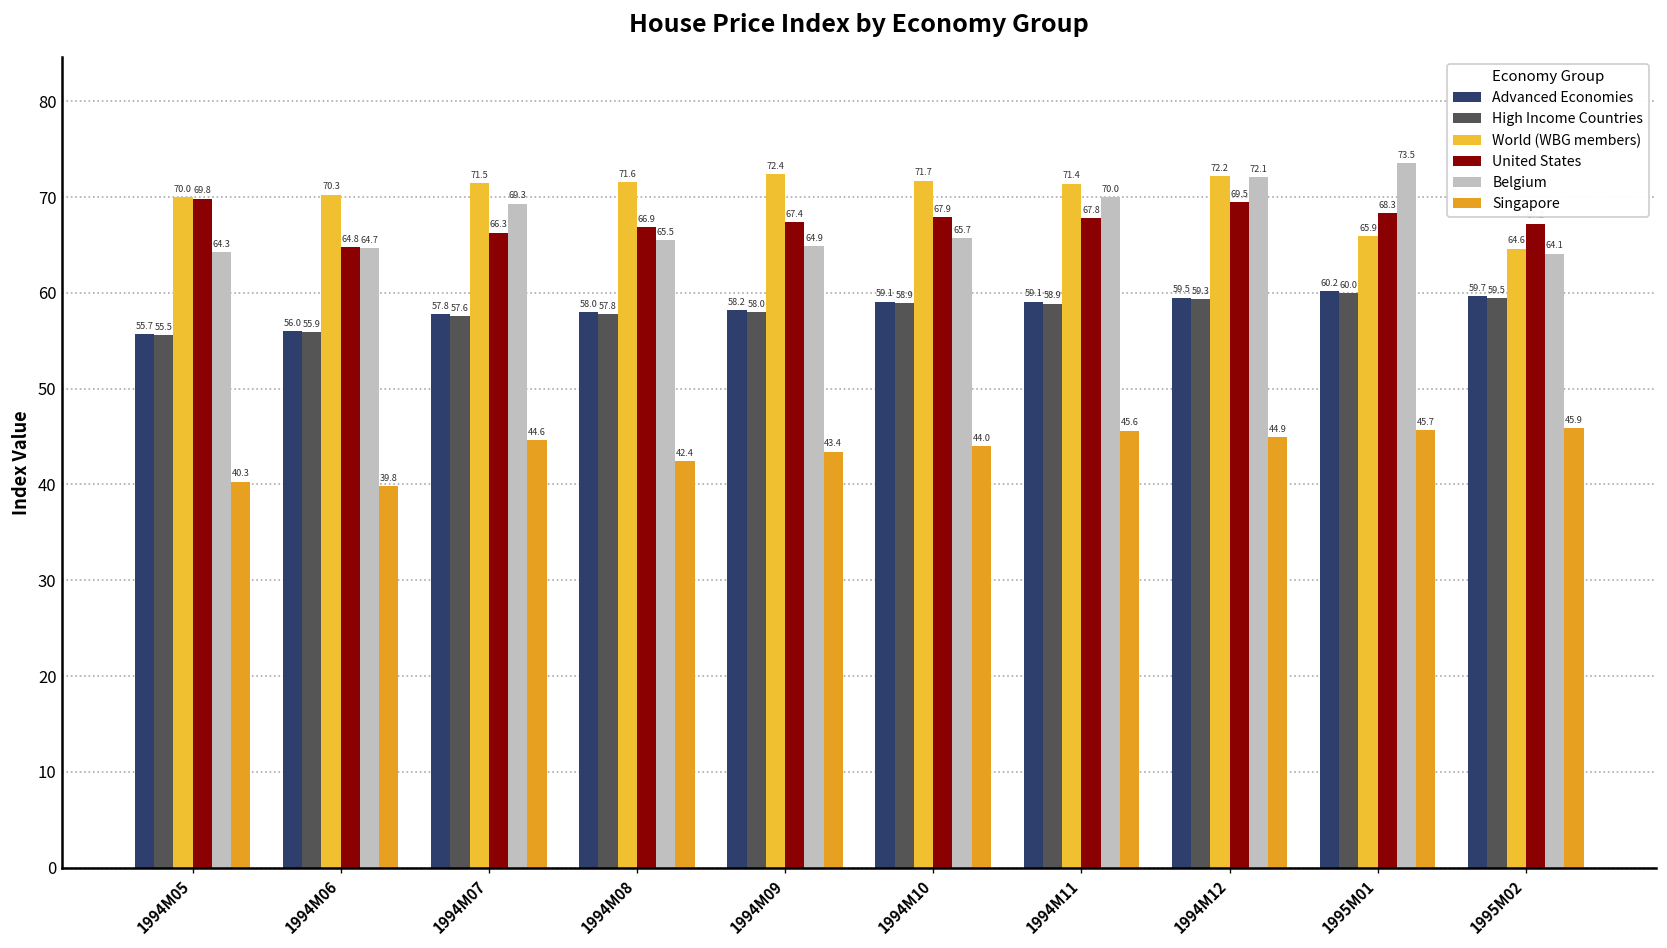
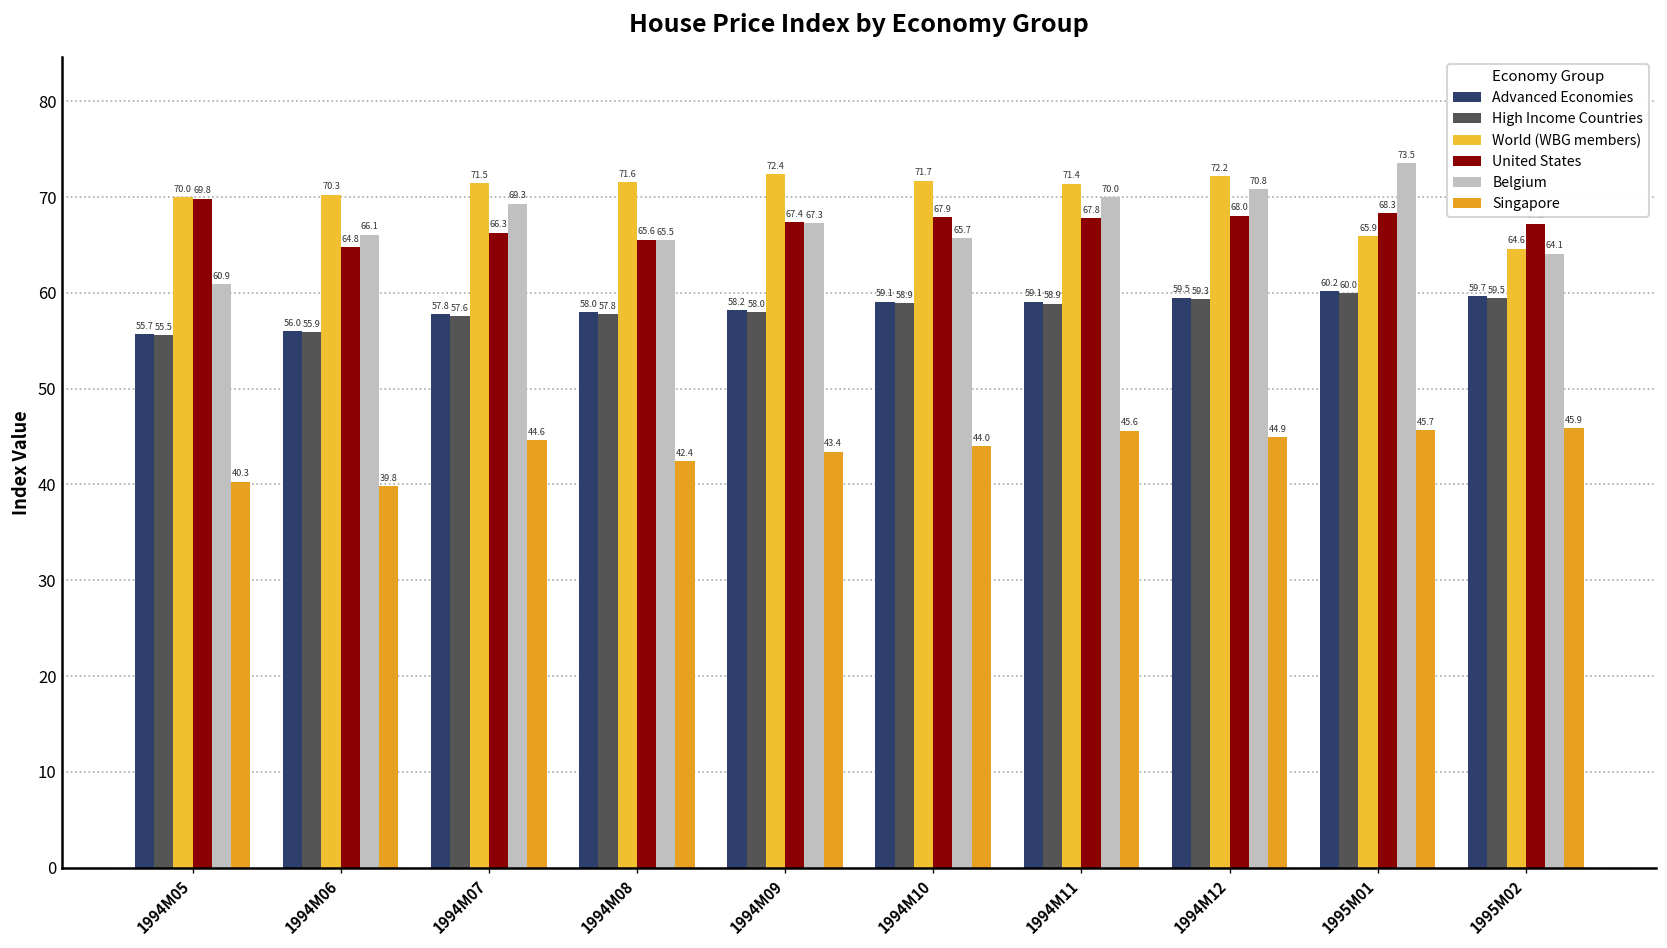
Belgium, 1994M05: 64.3 -> 60.9
Belgium, 1994M06: 64.7 -> 66.1
United States, 1994M08: 66.9 -> 65.6
Belgium, 1994M09: 64.9 -> 67.3
United States, 1994M12: 69.5 -> 68.0
Belgium, 1994M12: 72.1 -> 70.8
